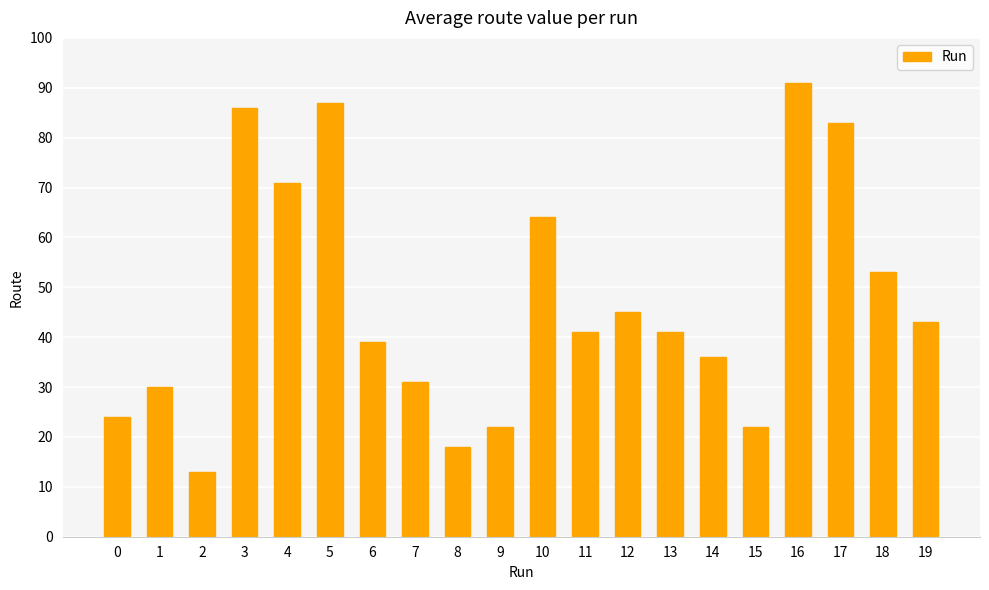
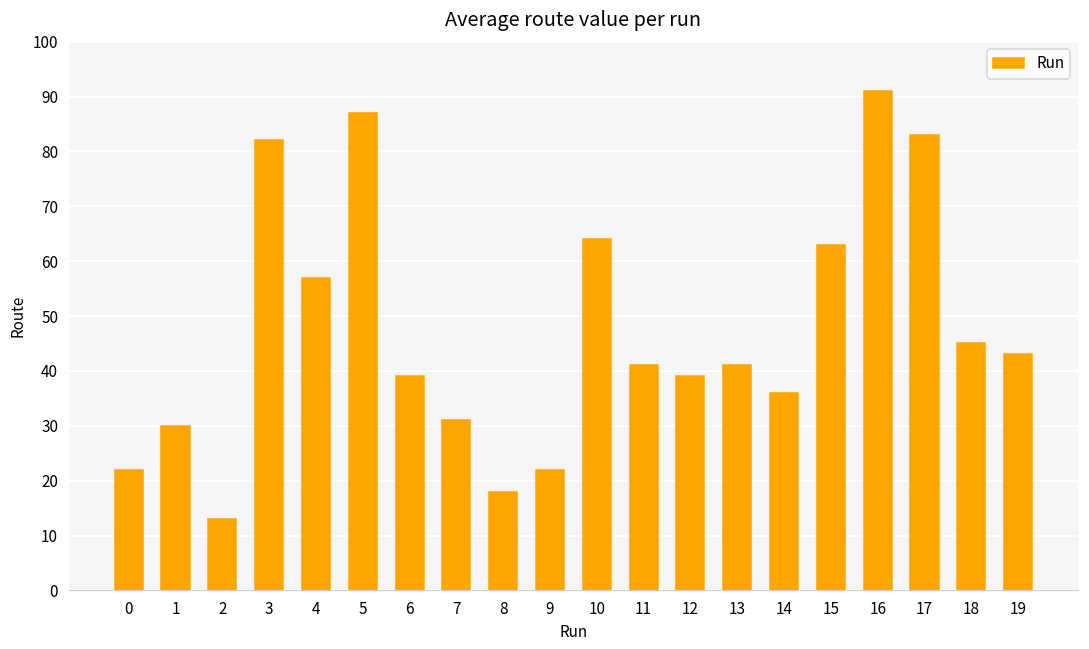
0: 24 -> 22
3: 86 -> 82
4: 71 -> 57
12: 45 -> 39
15: 22 -> 63
18: 53 -> 45
